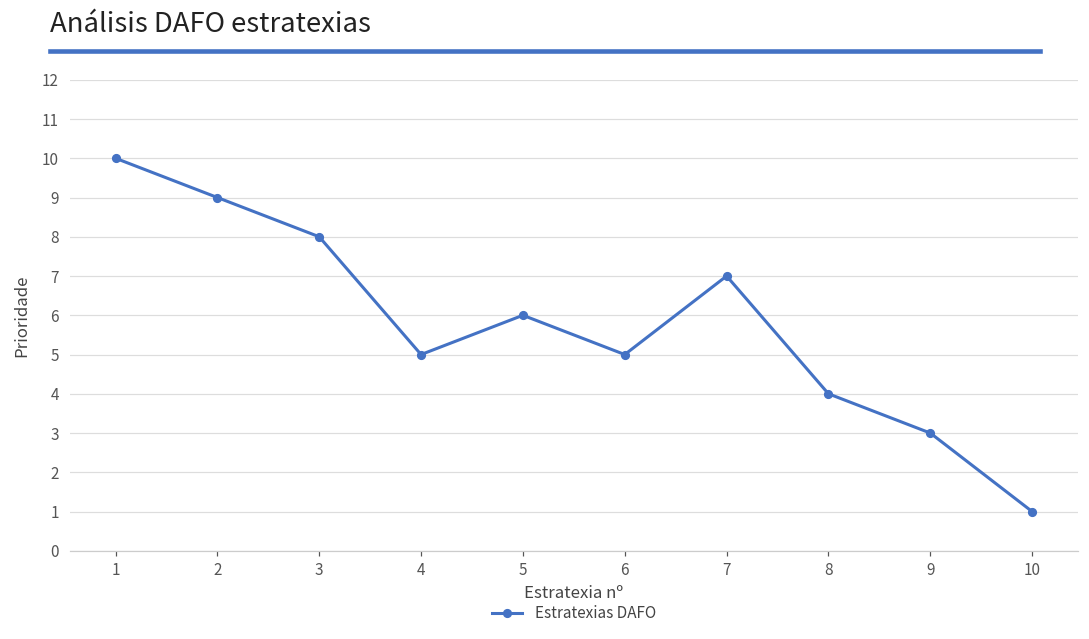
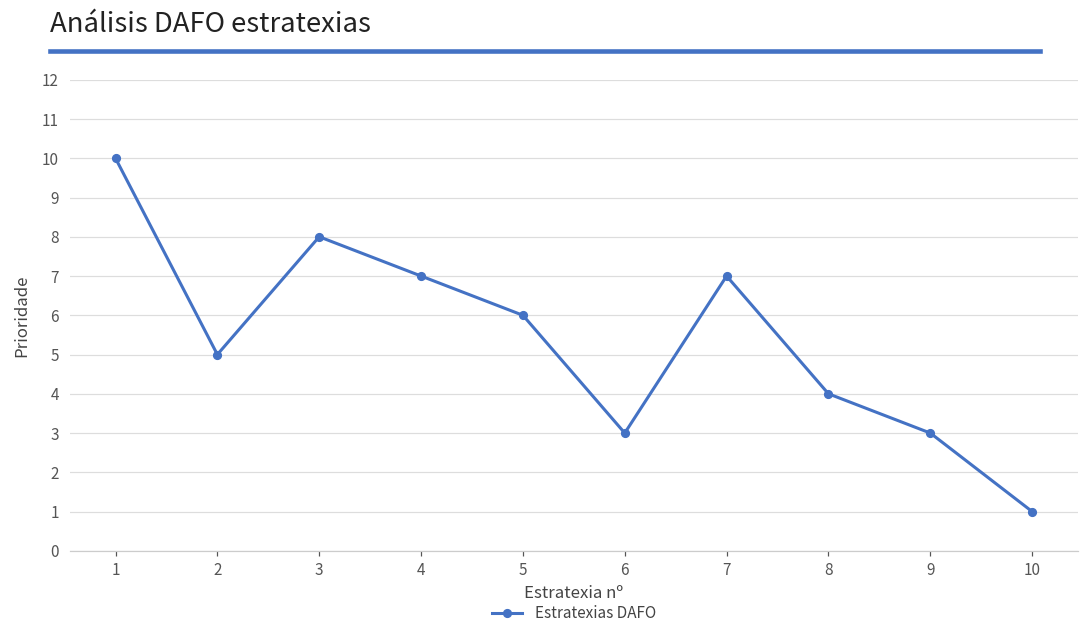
2: 9 -> 5
4: 5 -> 7
6: 5 -> 3
